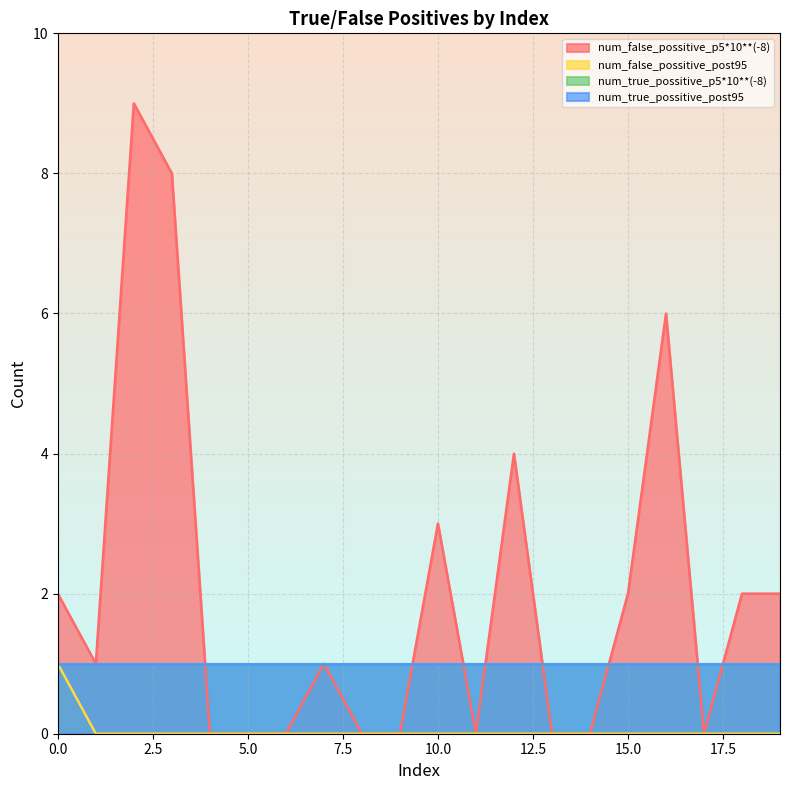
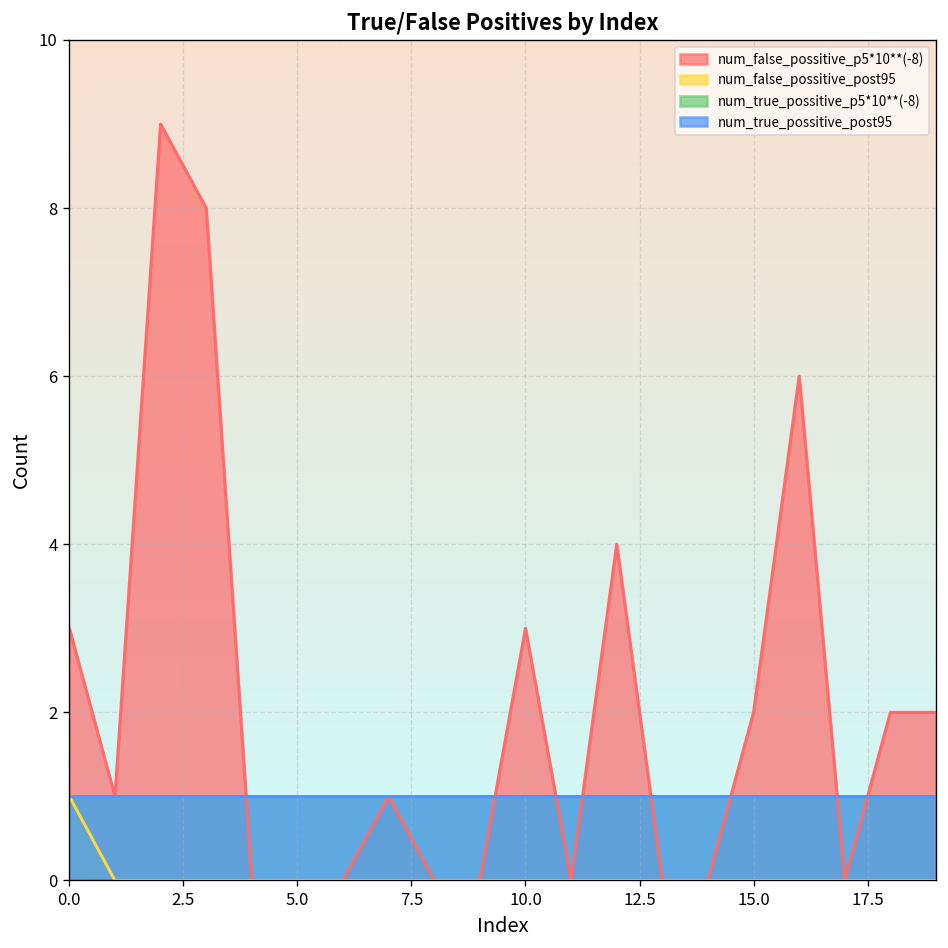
num_false_possitive_p5*10**(-8), 0.0: 2 -> 3
